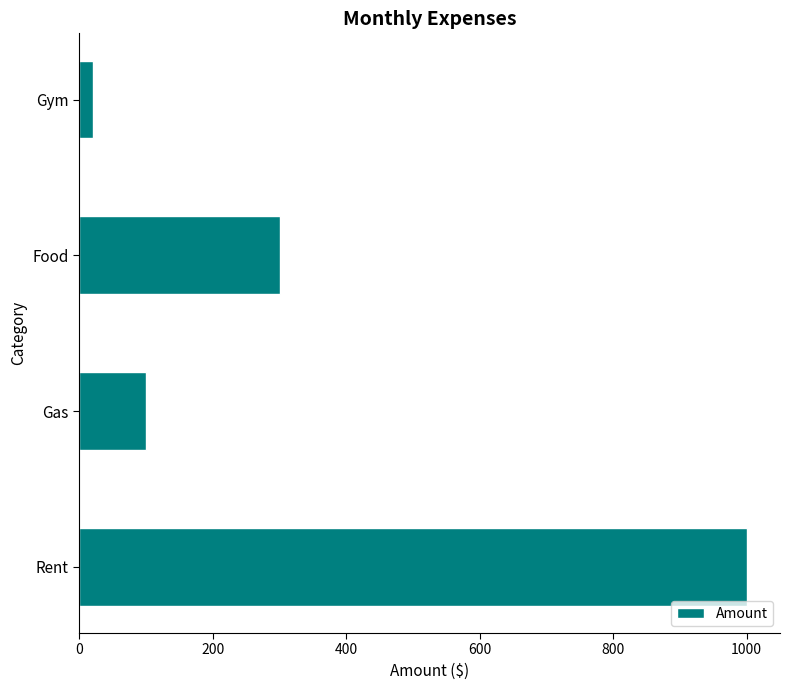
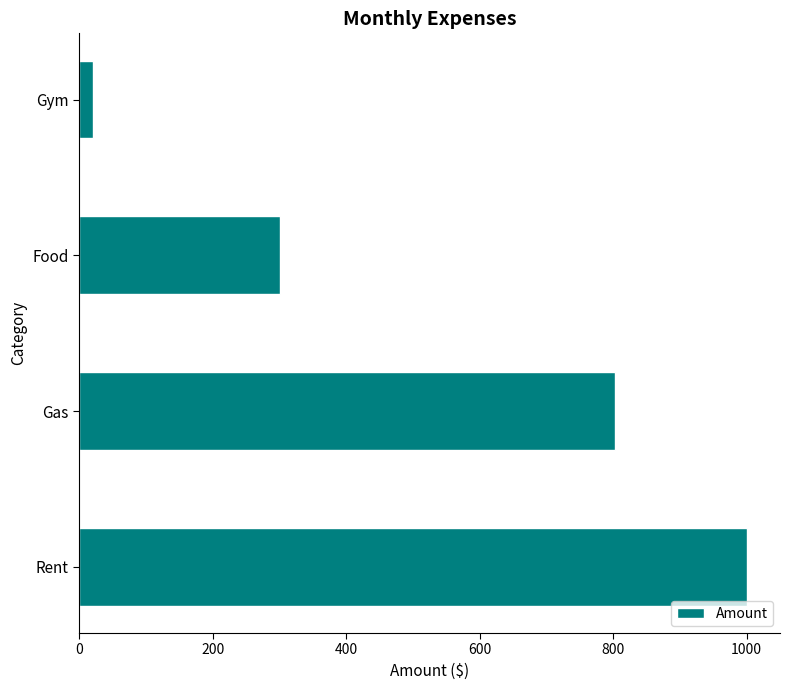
Gas: 100 -> 800
